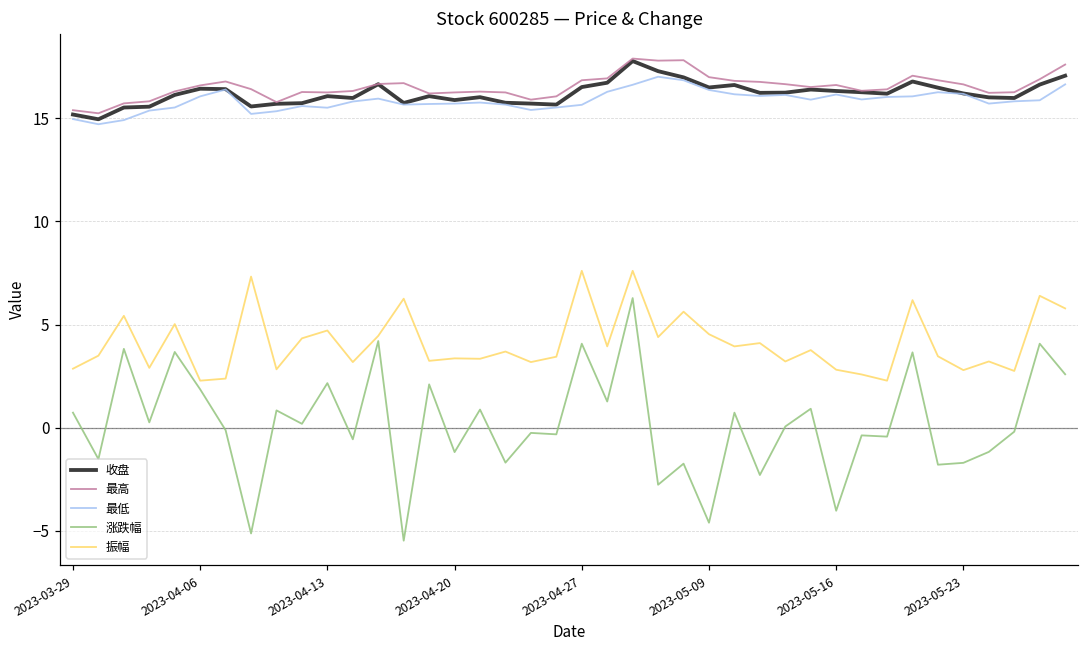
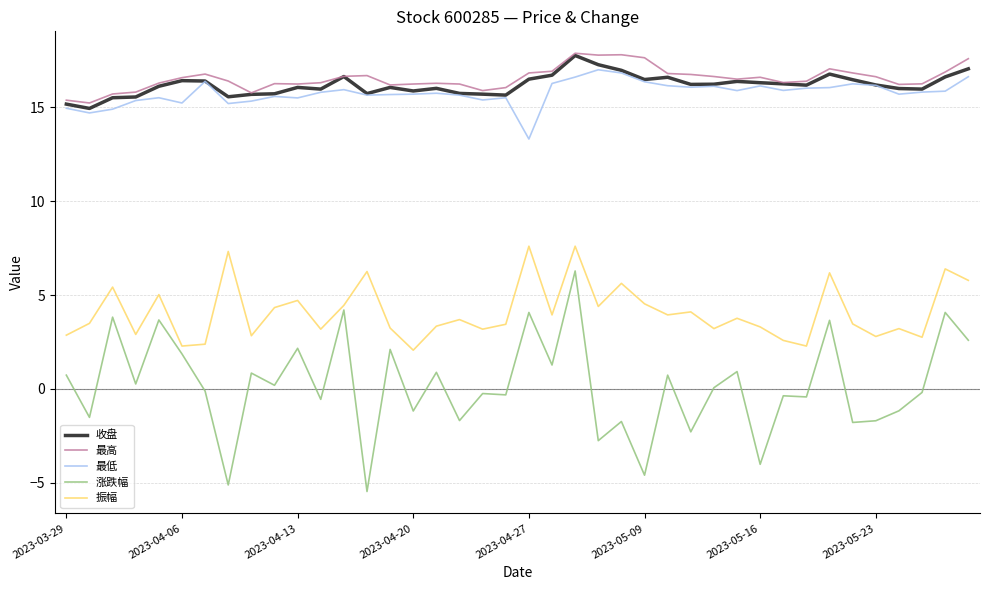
最低, 2023-04-06: 16.1 -> 15.2
振幅, 2023-04-20: 3.4 -> 2.1
最低, 2023-04-27: 15.6 -> 13.3
最高, 2023-05-09: 17.0 -> 17.6
振幅, 2023-05-16: 2.8 -> 3.3
